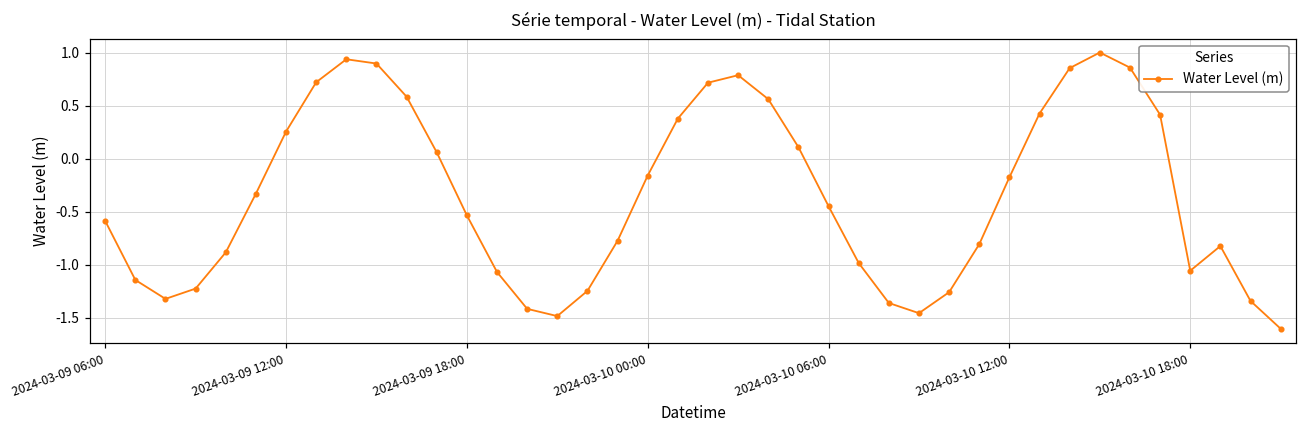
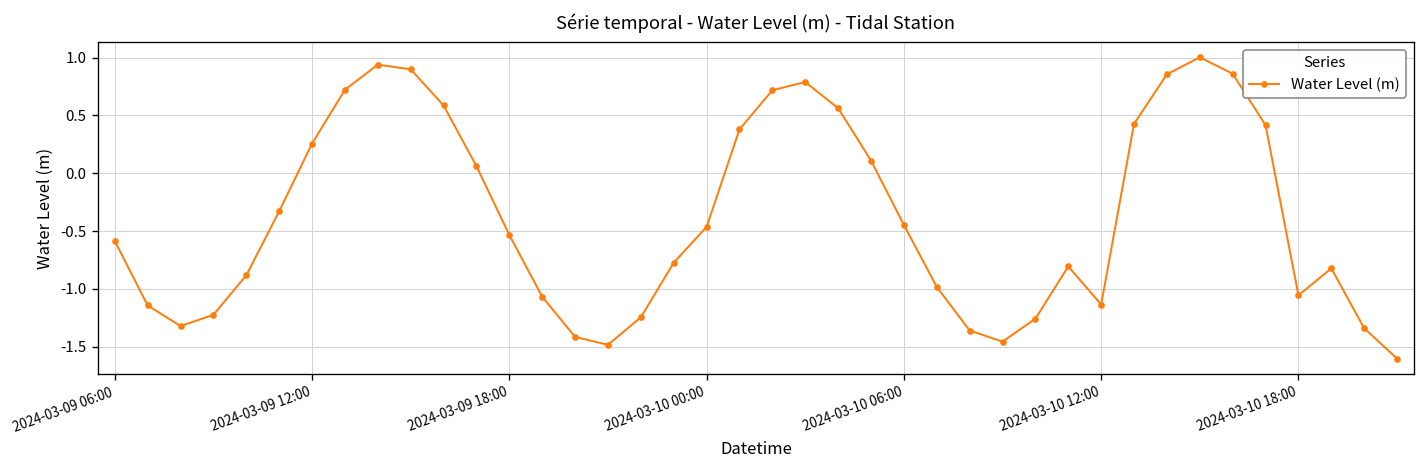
2024-03-10 00:00: -0.2 -> -0.5
2024-03-10 12:00: -0.2 -> -1.1
